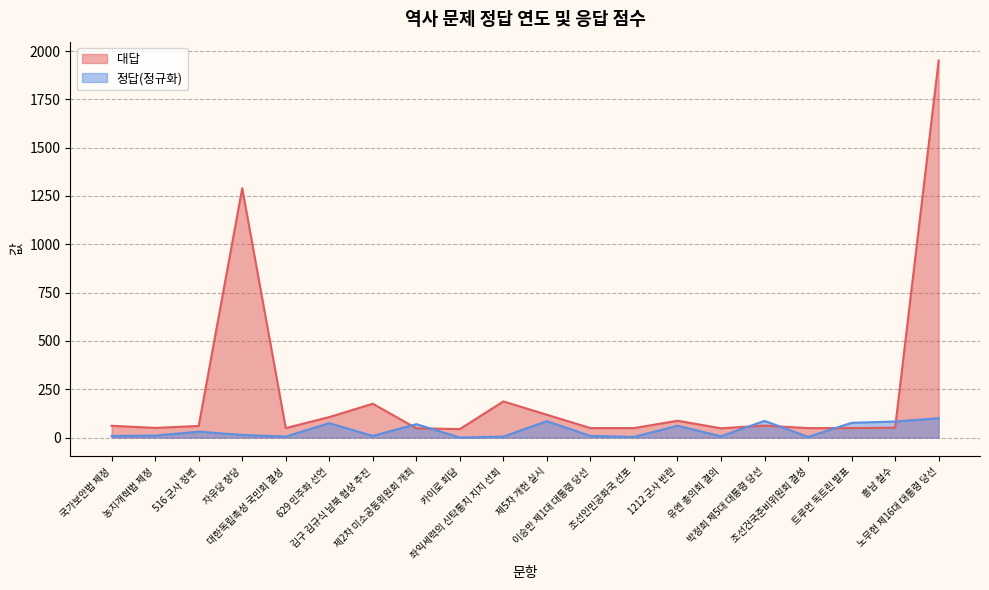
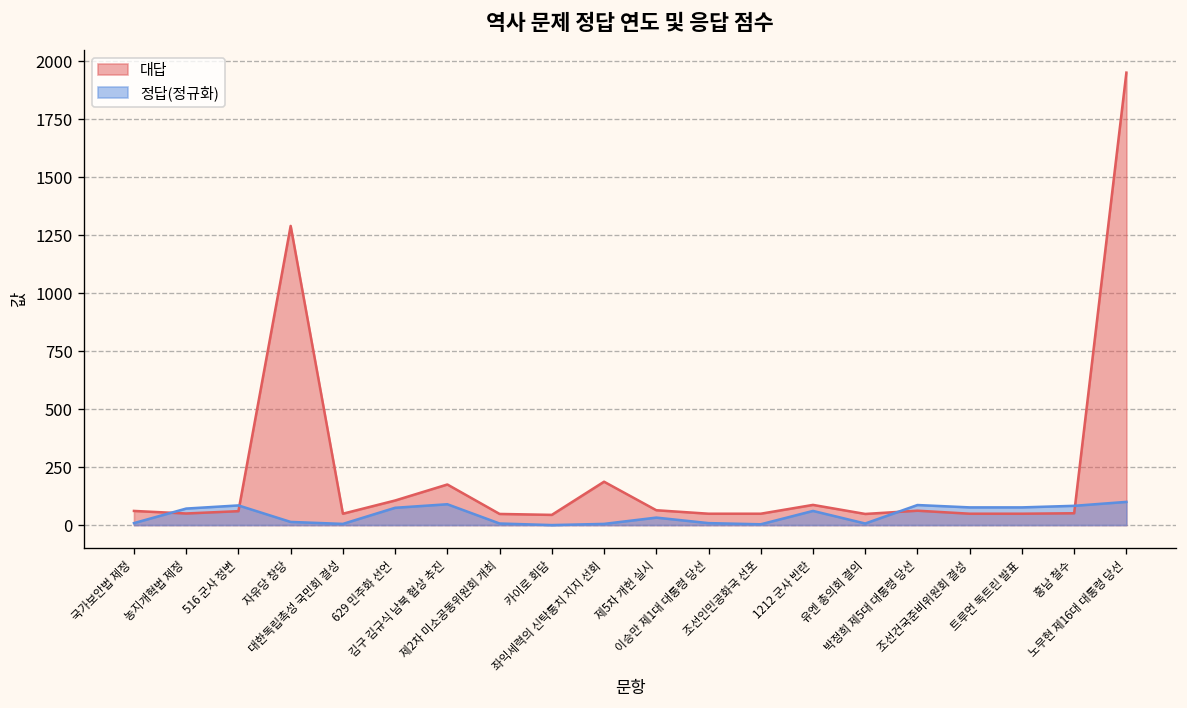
정답(정규화), 농지개혁법 제정: 10 -> 70
정답(정규화), 516 군사 정변: 30 -> 80
정답(정규화), 김구 김규식 남북 협상 추진: 10 -> 90
정답(정규화), 제2차 미소공동위원회 개최: 70 -> 10
대답, 제5차 개헌 실시: 120 -> 60
정답(정규화), 제5차 개헌 실시: 80 -> 30
정답(정규화), 조선건국준비위원회 결성: 0 -> 80
